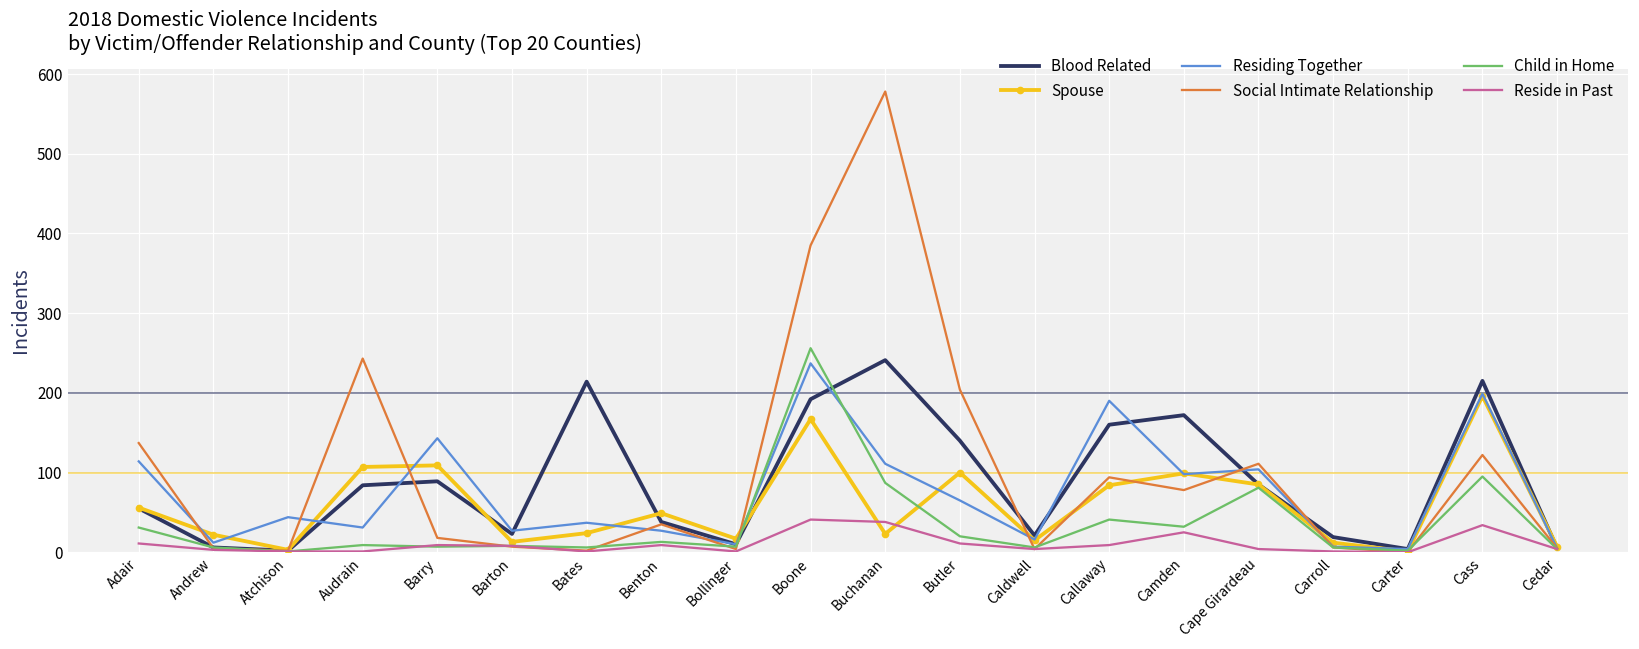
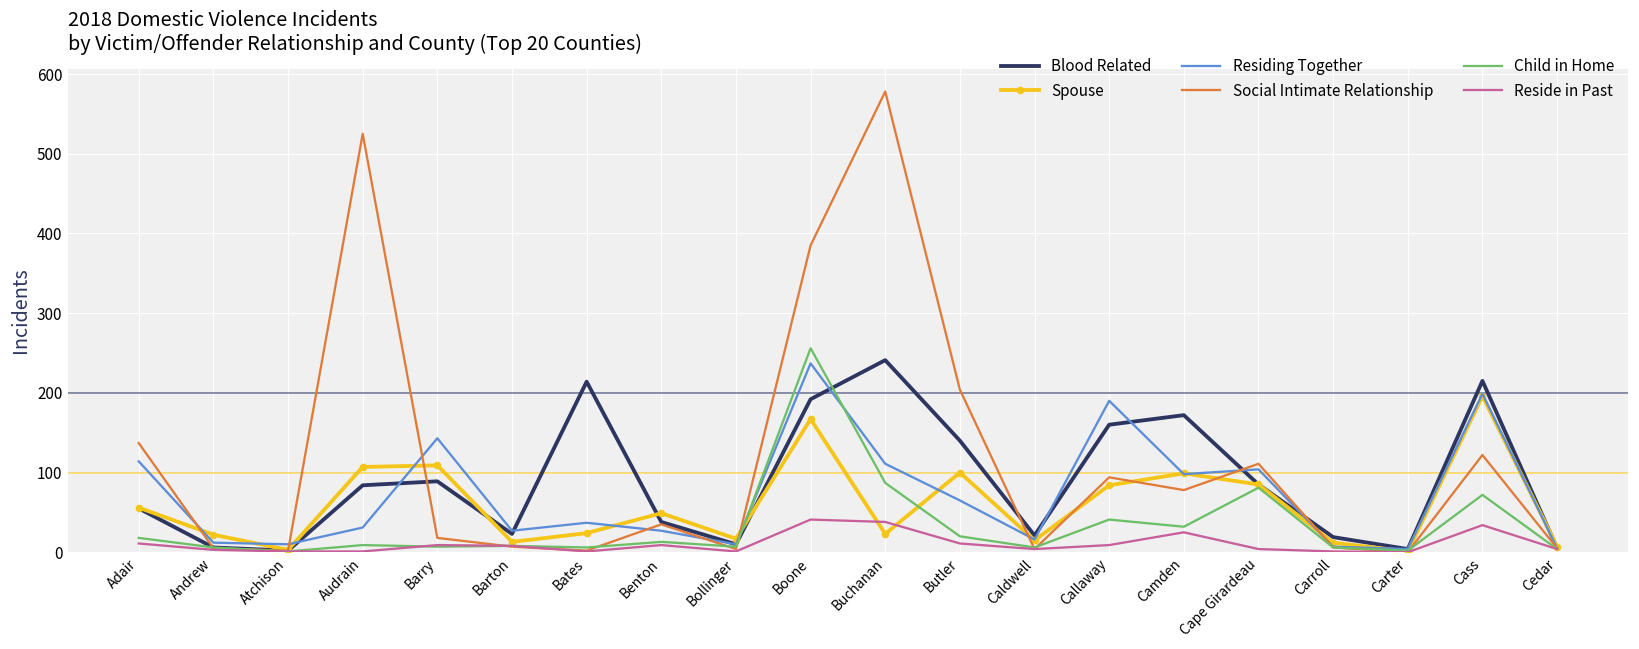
Child in Home, Adair: 30 -> 20
Residing Together, Atchison: 40 -> 10
Social Intimate Relationship, Audrain: 240 -> 530
Child in Home, Cass: 100 -> 70
